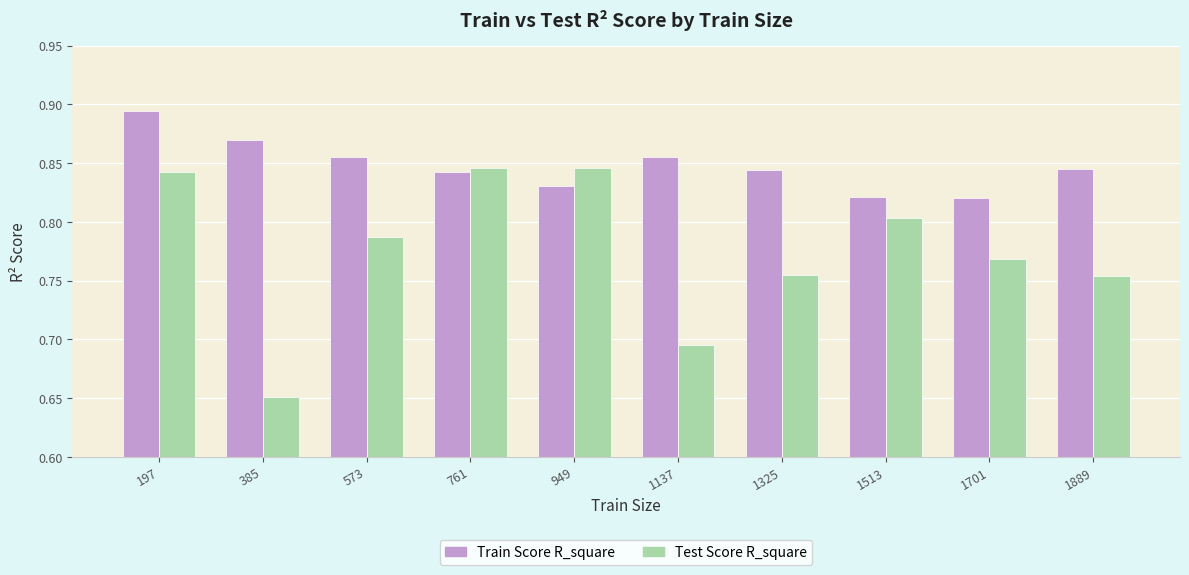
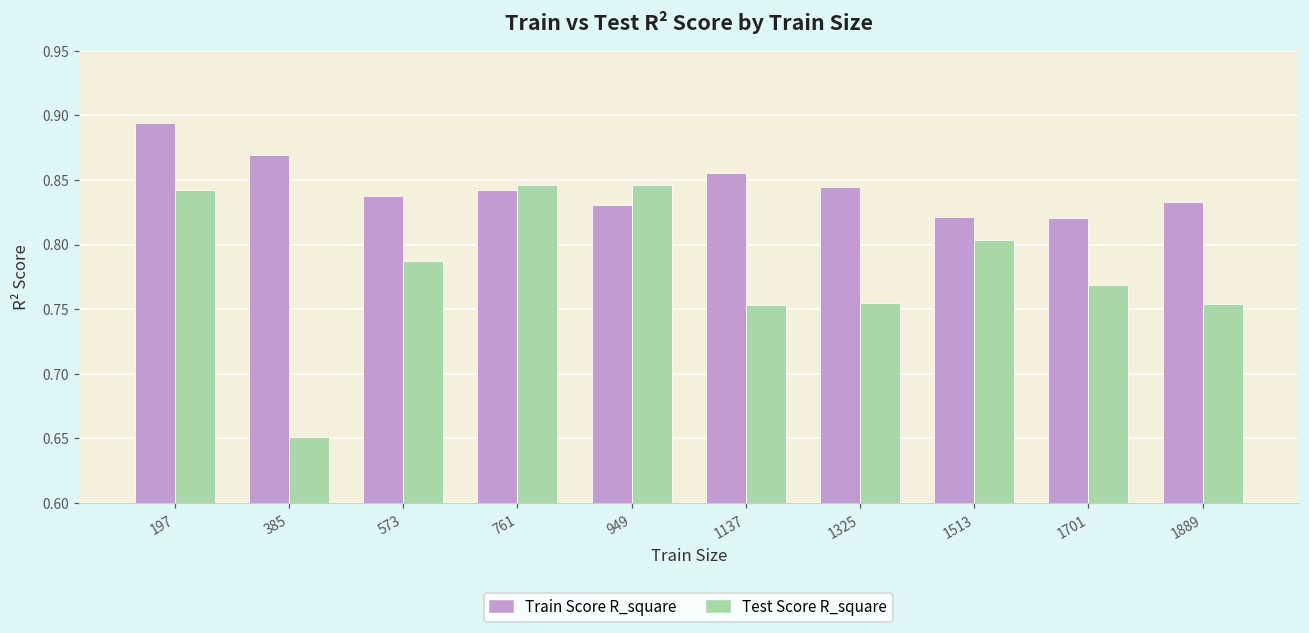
Train Score R_square, 573: 0.855 -> 0.838
Test Score R_square, 1137: 0.695 -> 0.753
Train Score R_square, 1889: 0.845 -> 0.833
